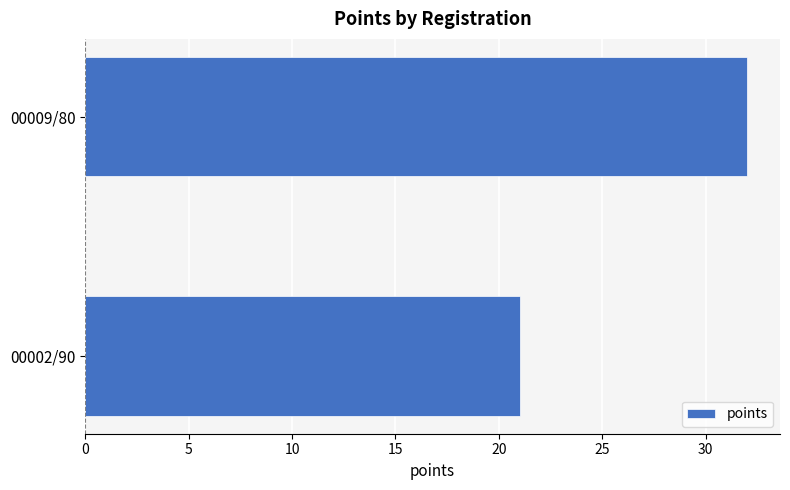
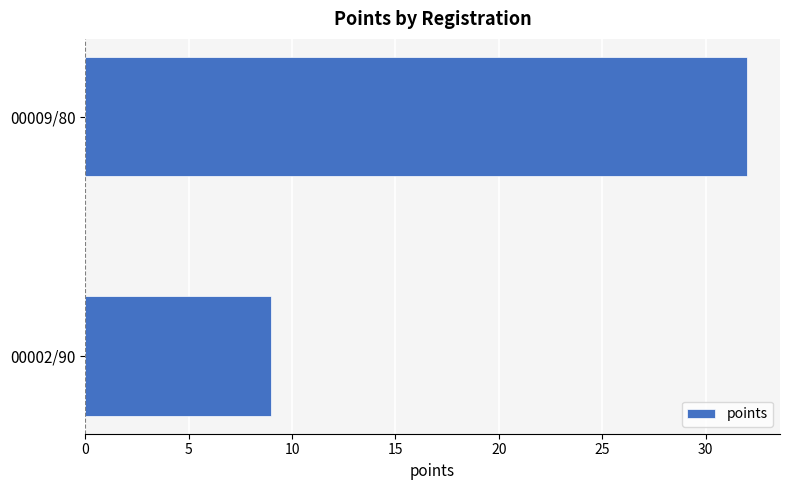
00002/90: 21 -> 9
